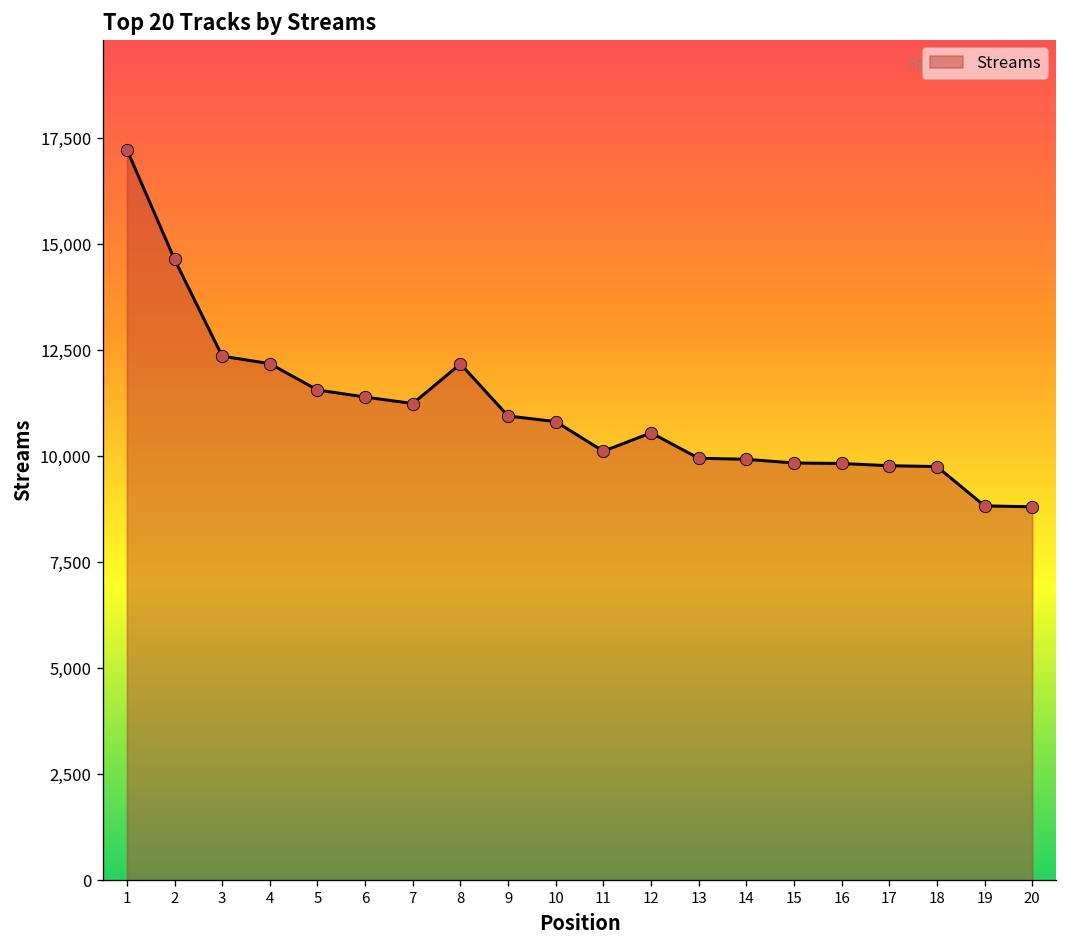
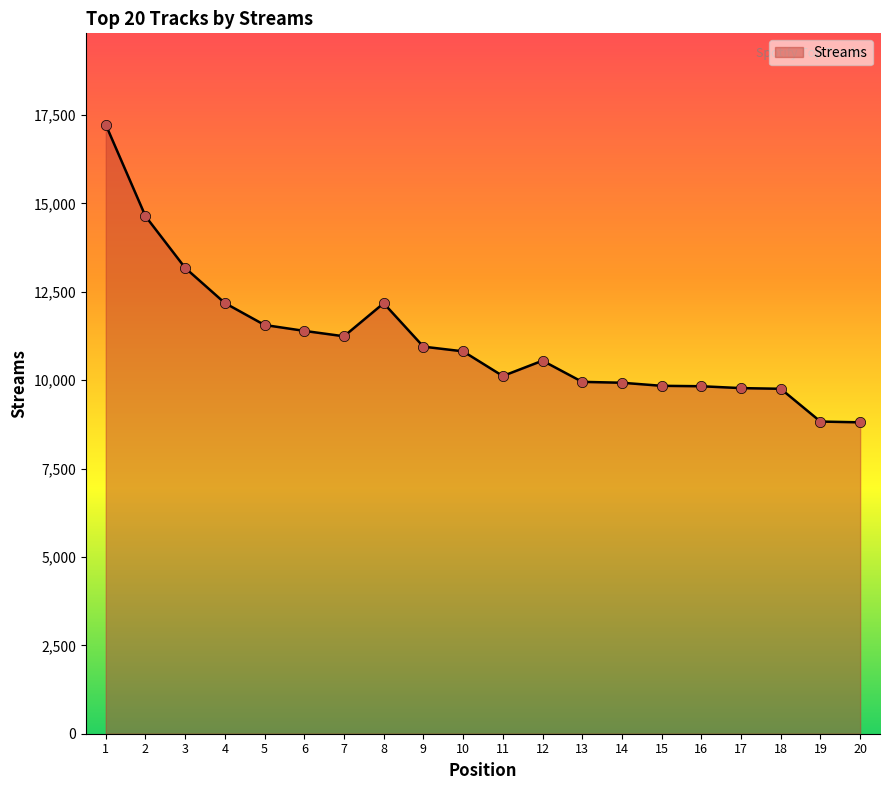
3: 12,400 -> 13,200
